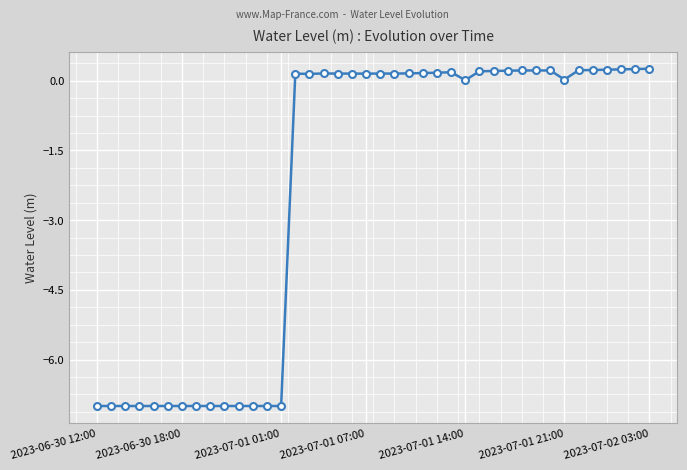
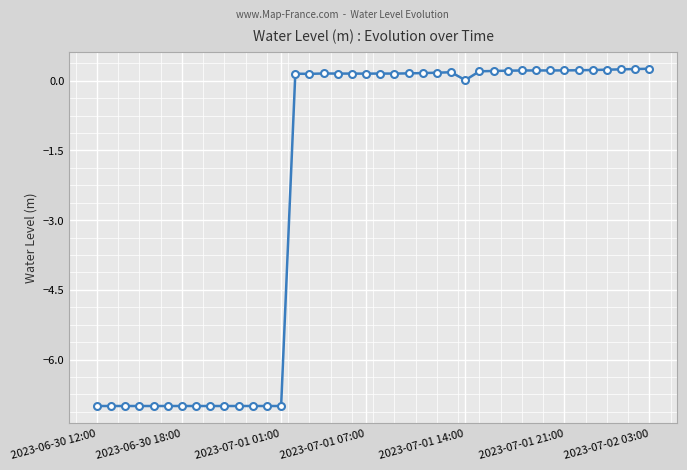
2023-07-01 21:00: 0.0 -> 0.2
